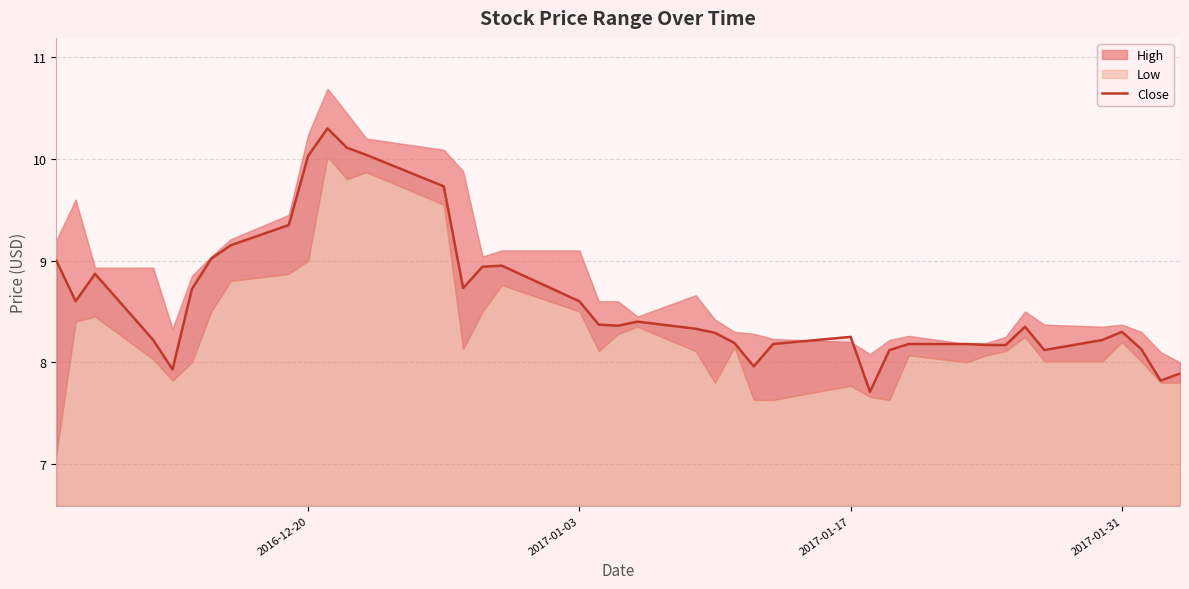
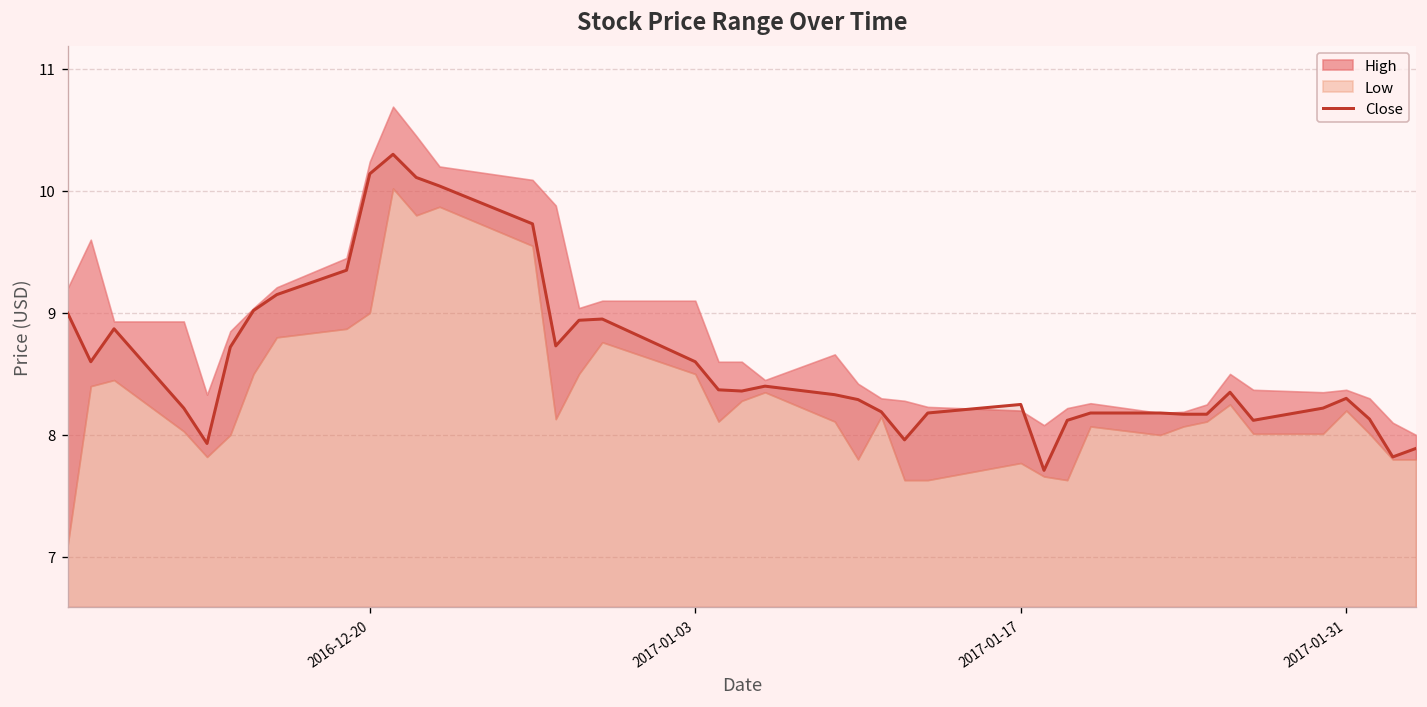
Close, 2016-12-20: 10.03 -> 10.14
